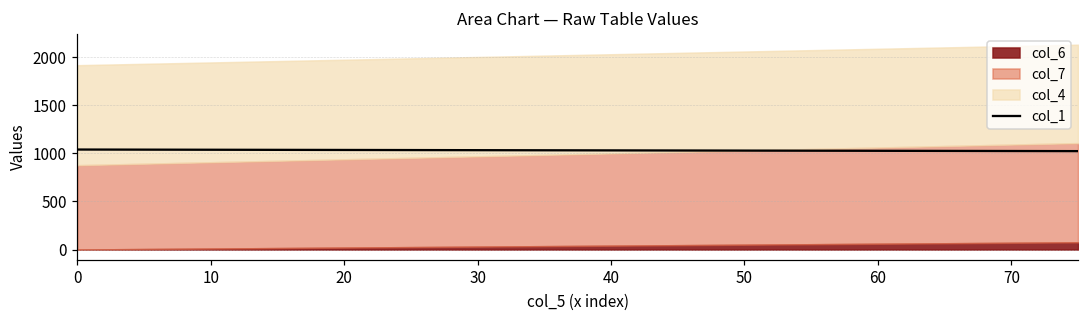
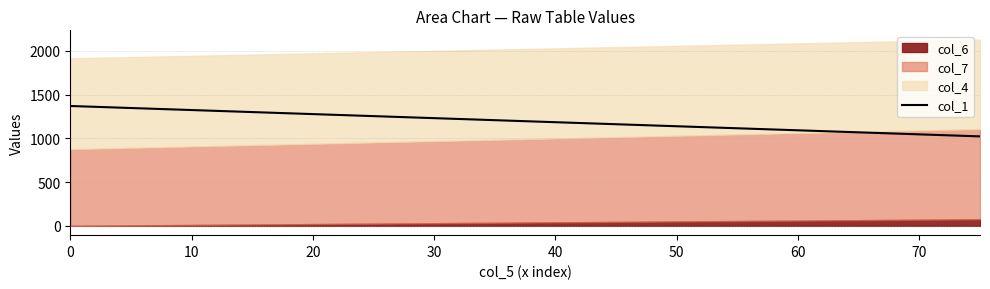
col_1, 0: 1000 -> 1400
